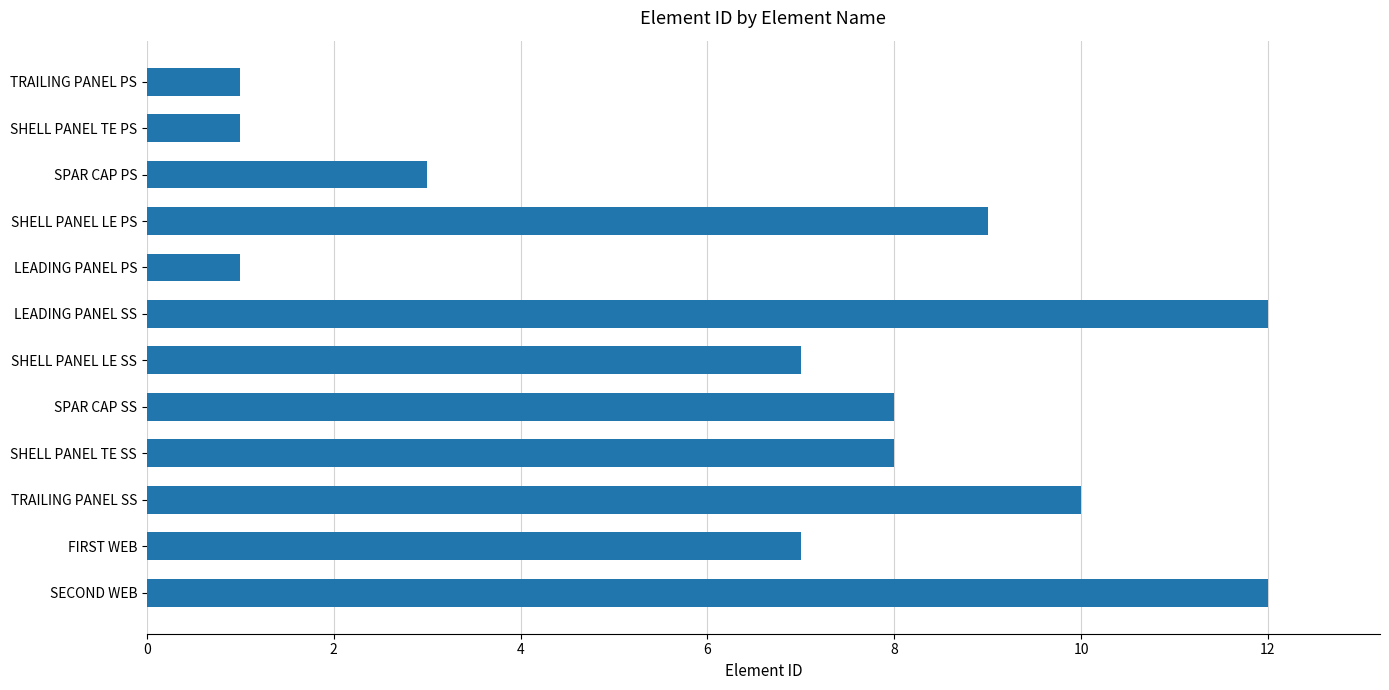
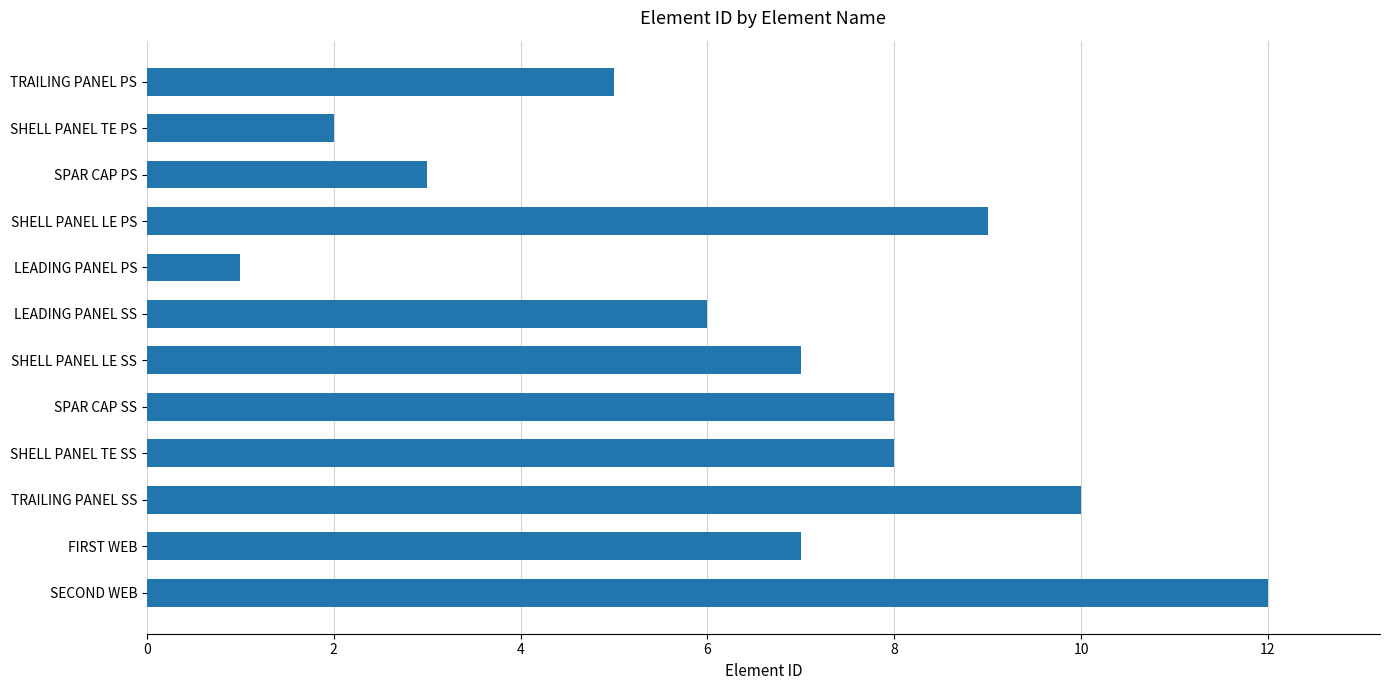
TRAILING PANEL PS: 1 -> 5
SHELL PANEL TE PS: 1 -> 2
LEADING PANEL SS: 12 -> 6
